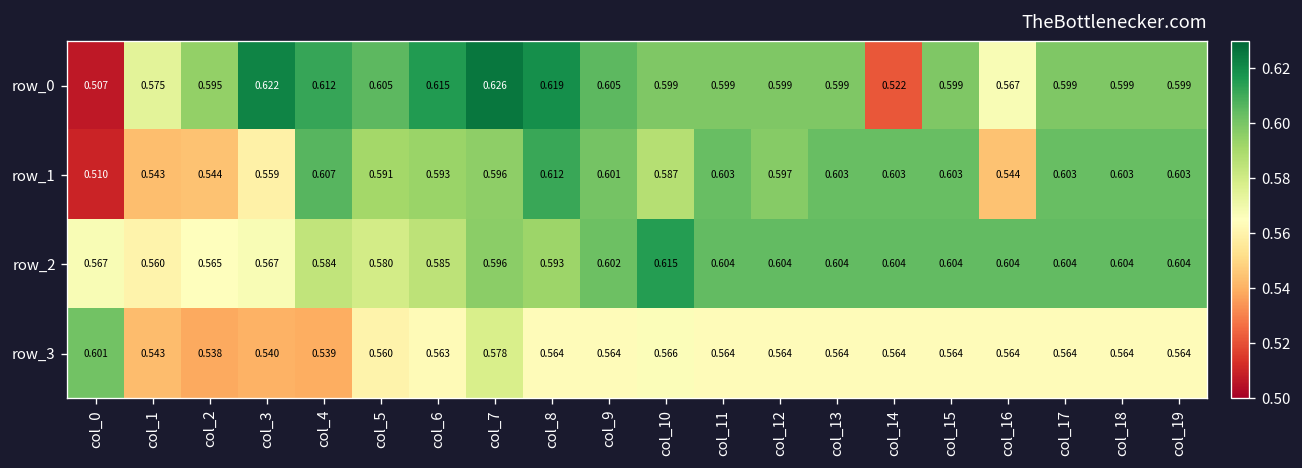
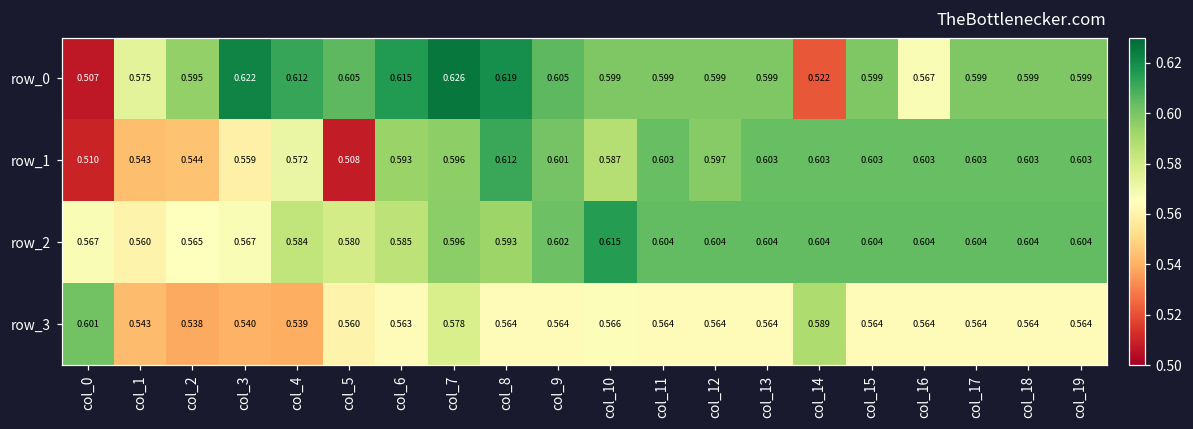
row_1, col_4: 0.607 -> 0.572
row_1, col_5: 0.591 -> 0.508
row_1, col_16: 0.544 -> 0.603
row_3, col_14: 0.564 -> 0.589
